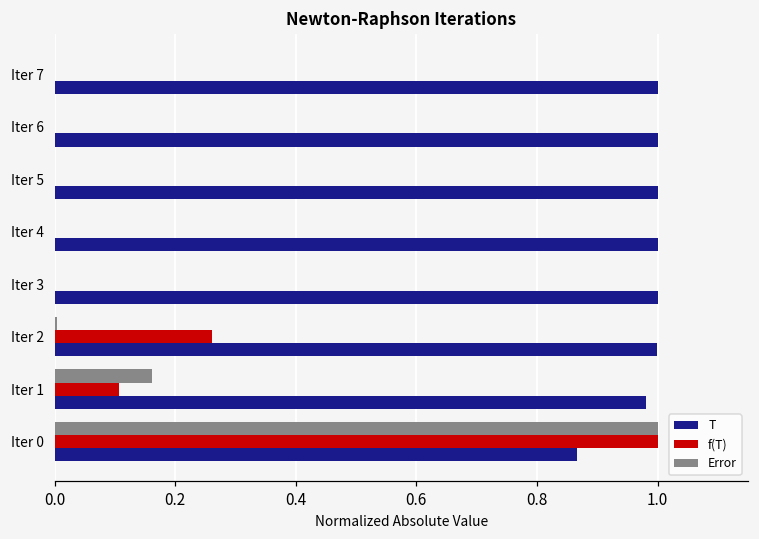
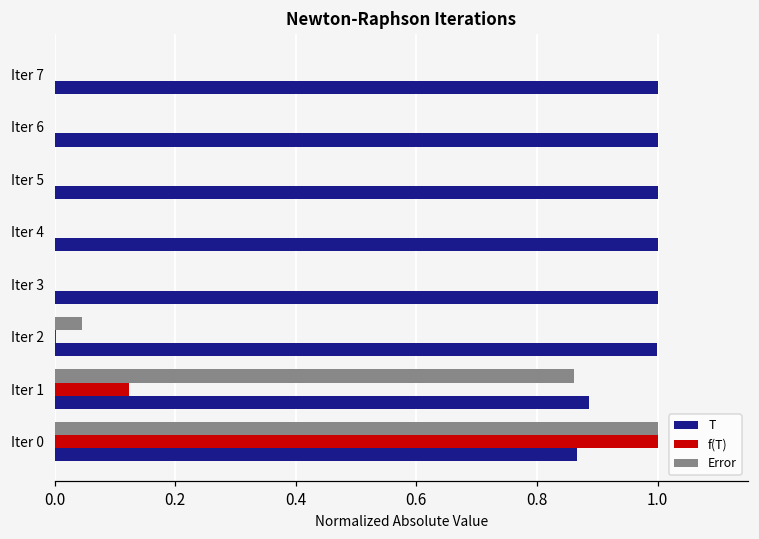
Error, Iter 2: 0.00 -> 0.05
f(T), Iter 2: 0.26 -> 0.00
Error, Iter 1: 0.16 -> 0.86
f(T), Iter 1: 0.11 -> 0.12
T, Iter 1: 0.98 -> 0.89
